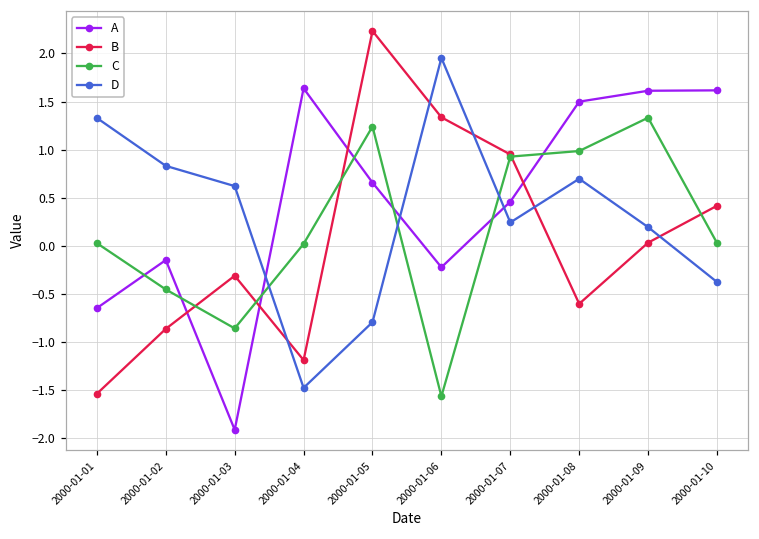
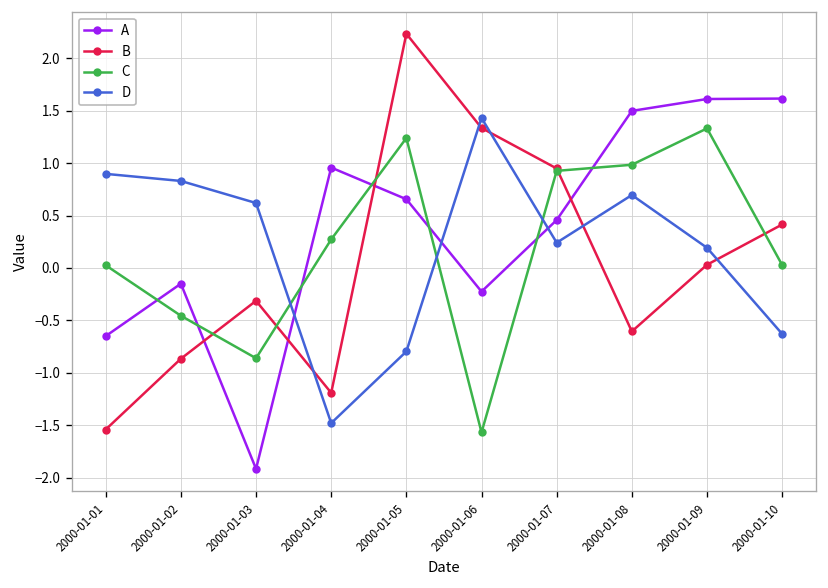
D, 2000-01-01: 1.3 -> 0.9
A, 2000-01-04: 1.6 -> 1.0
C, 2000-01-04: 0.0 -> 0.3
D, 2000-01-06: 2.0 -> 1.4
D, 2000-01-10: -0.4 -> -0.6
